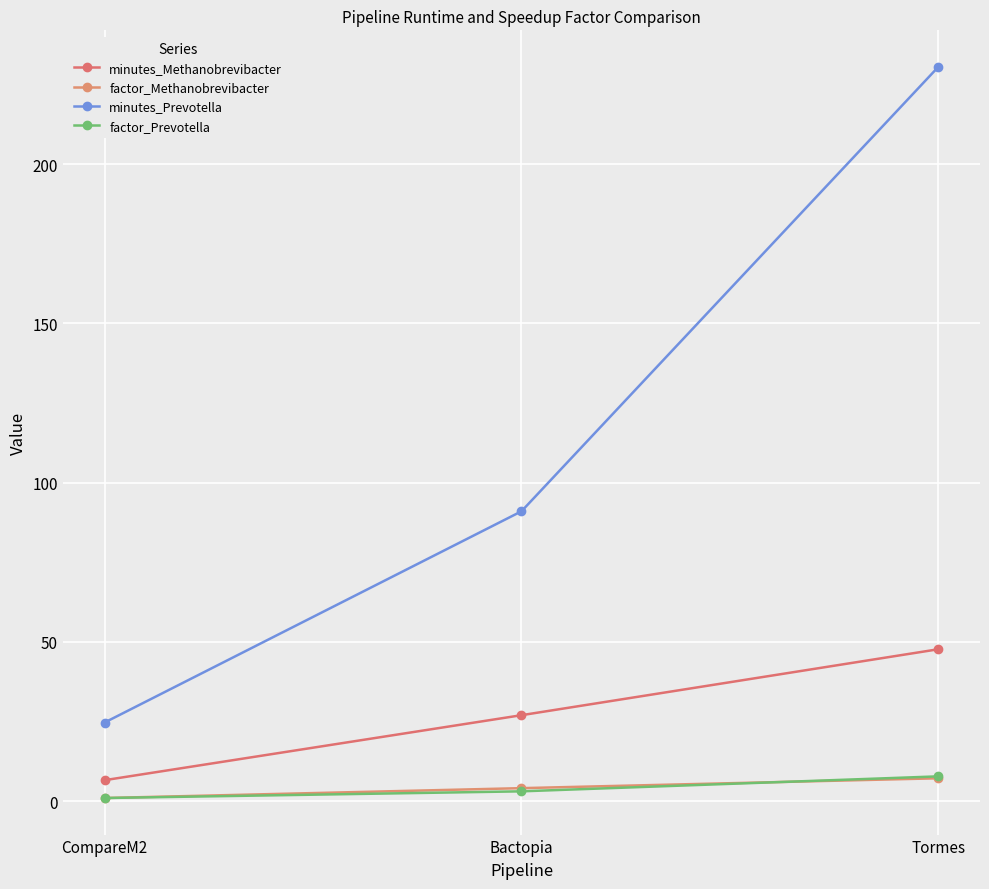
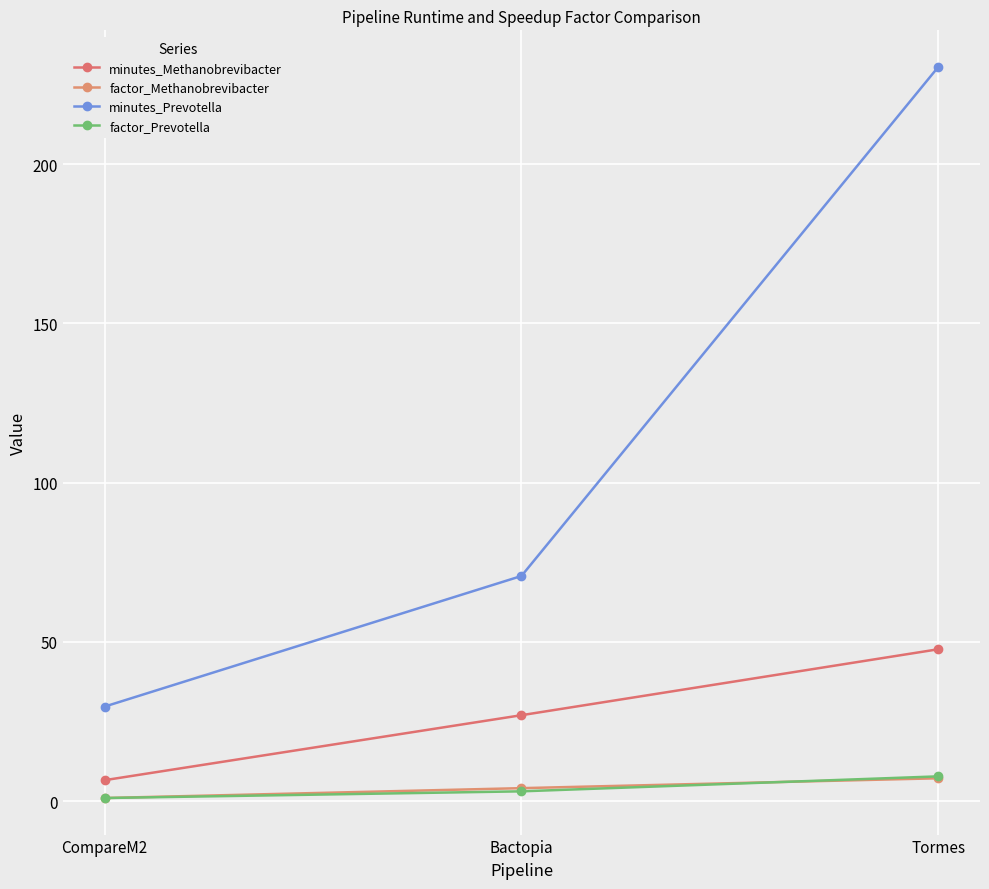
minutes_Prevotella, CompareM2: 25 -> 30
minutes_Prevotella, Bactopia: 91 -> 71
